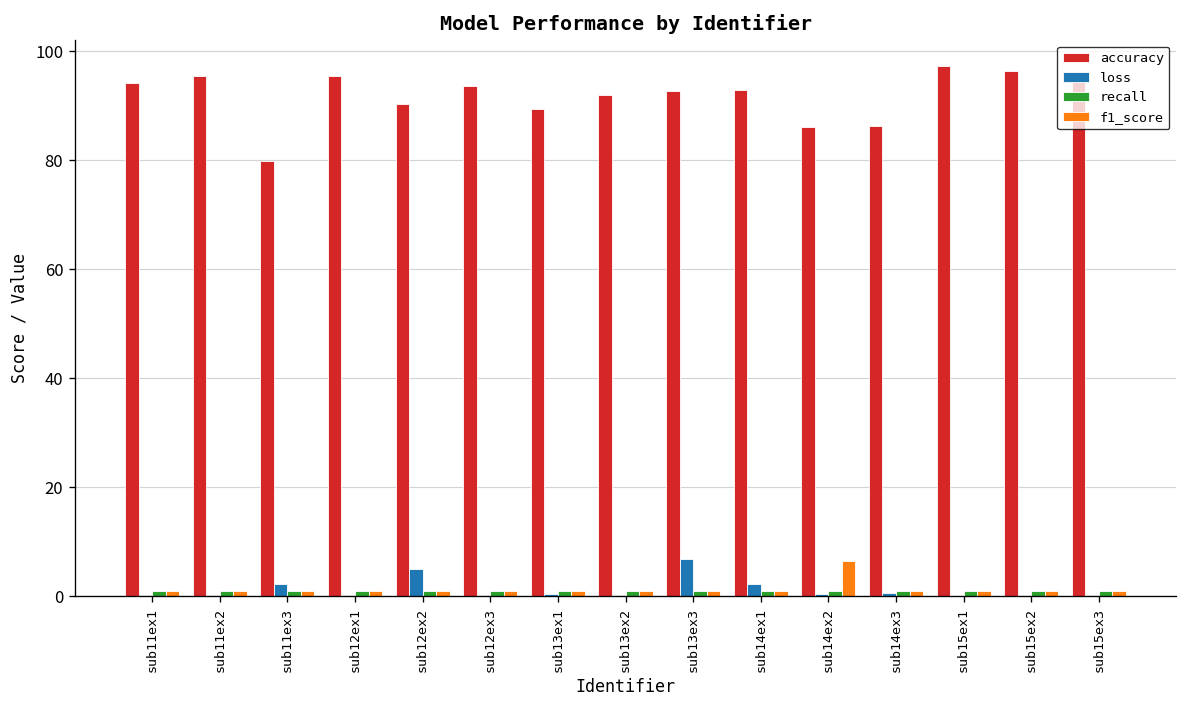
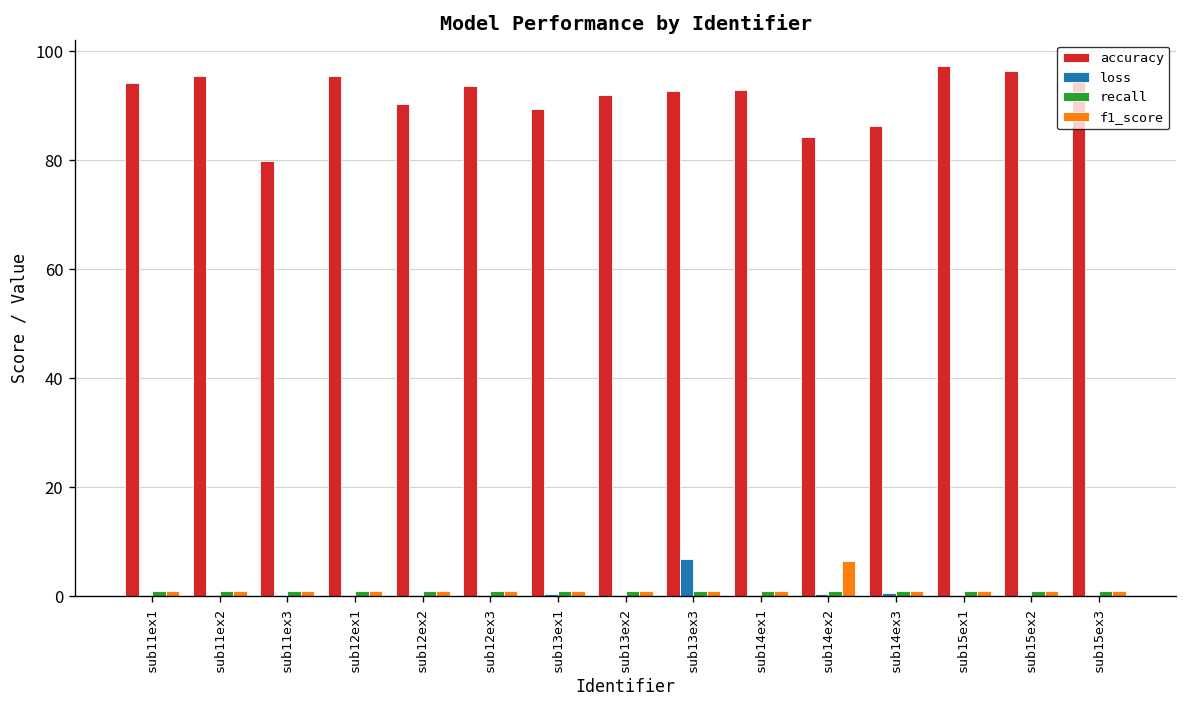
loss, sub11ex3: 2 -> 0
loss, sub12ex2: 5 -> 0
loss, sub14ex1: 2 -> 0
accuracy, sub14ex2: 86 -> 84
